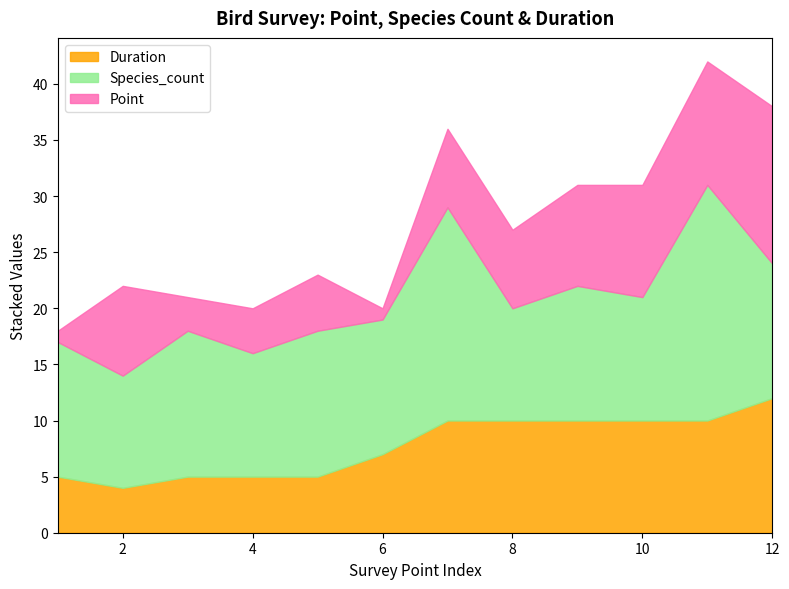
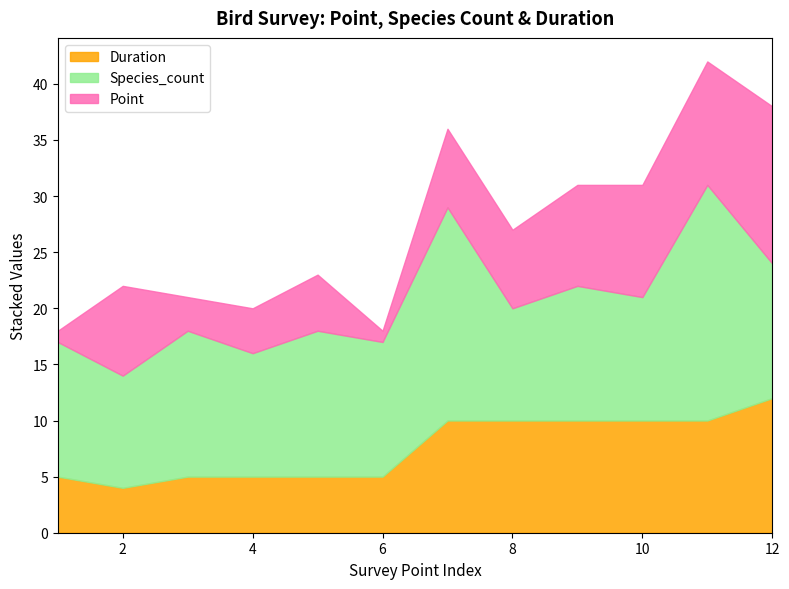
Duration, 6: 7 -> 5
